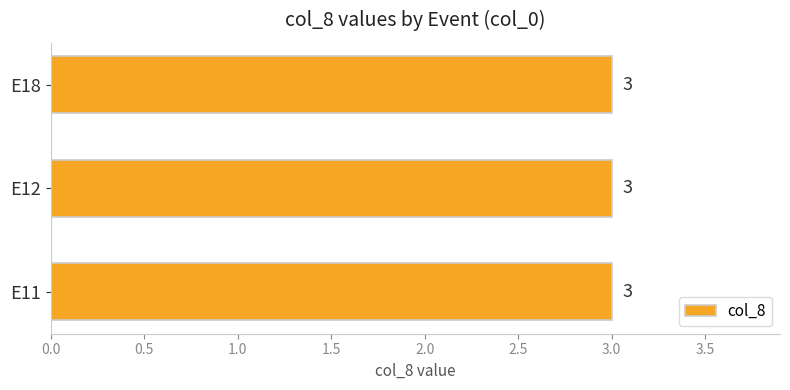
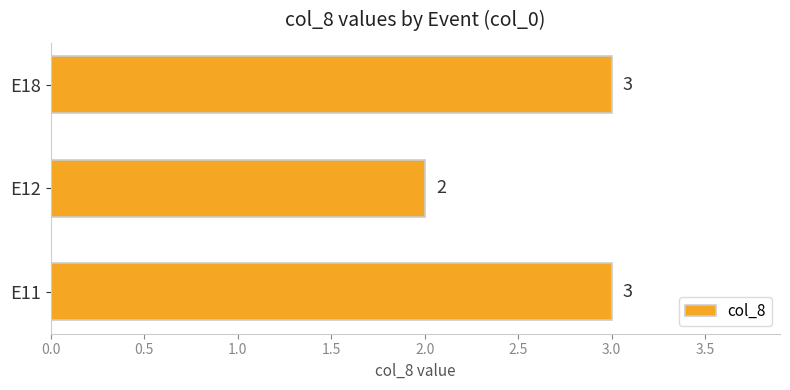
E12: 3 -> 2
